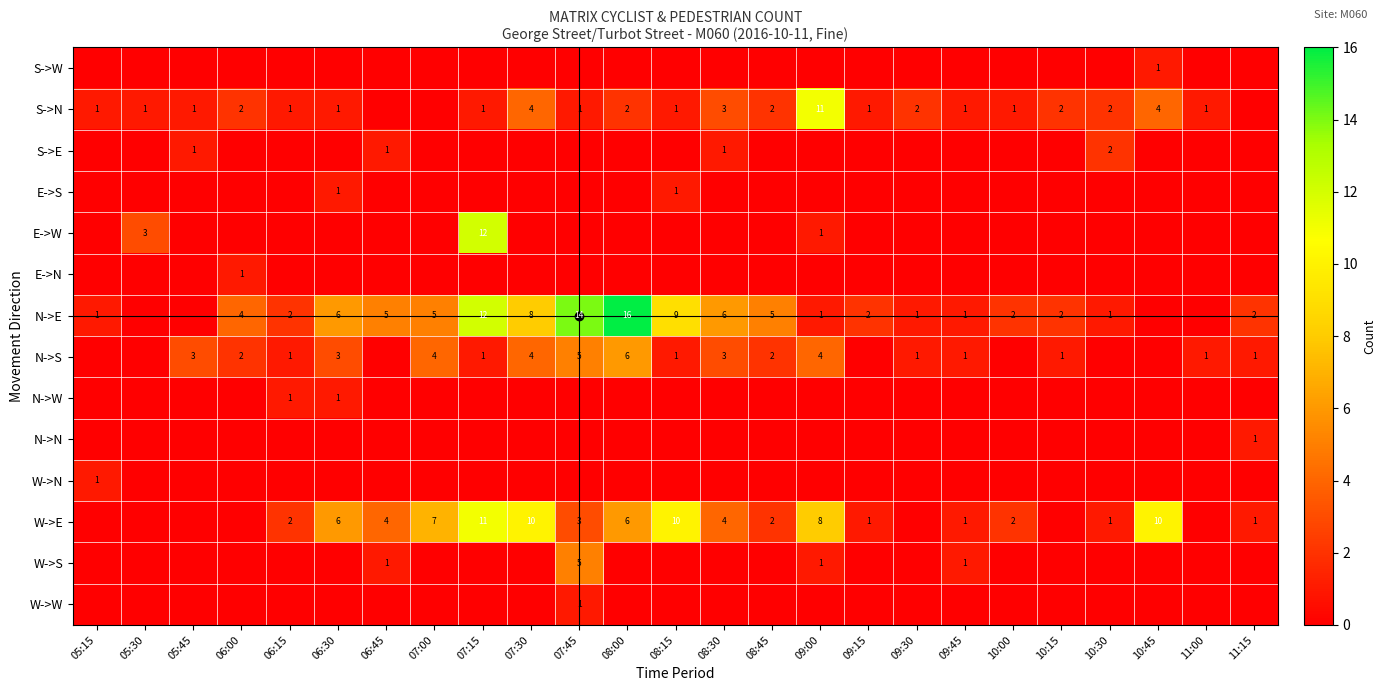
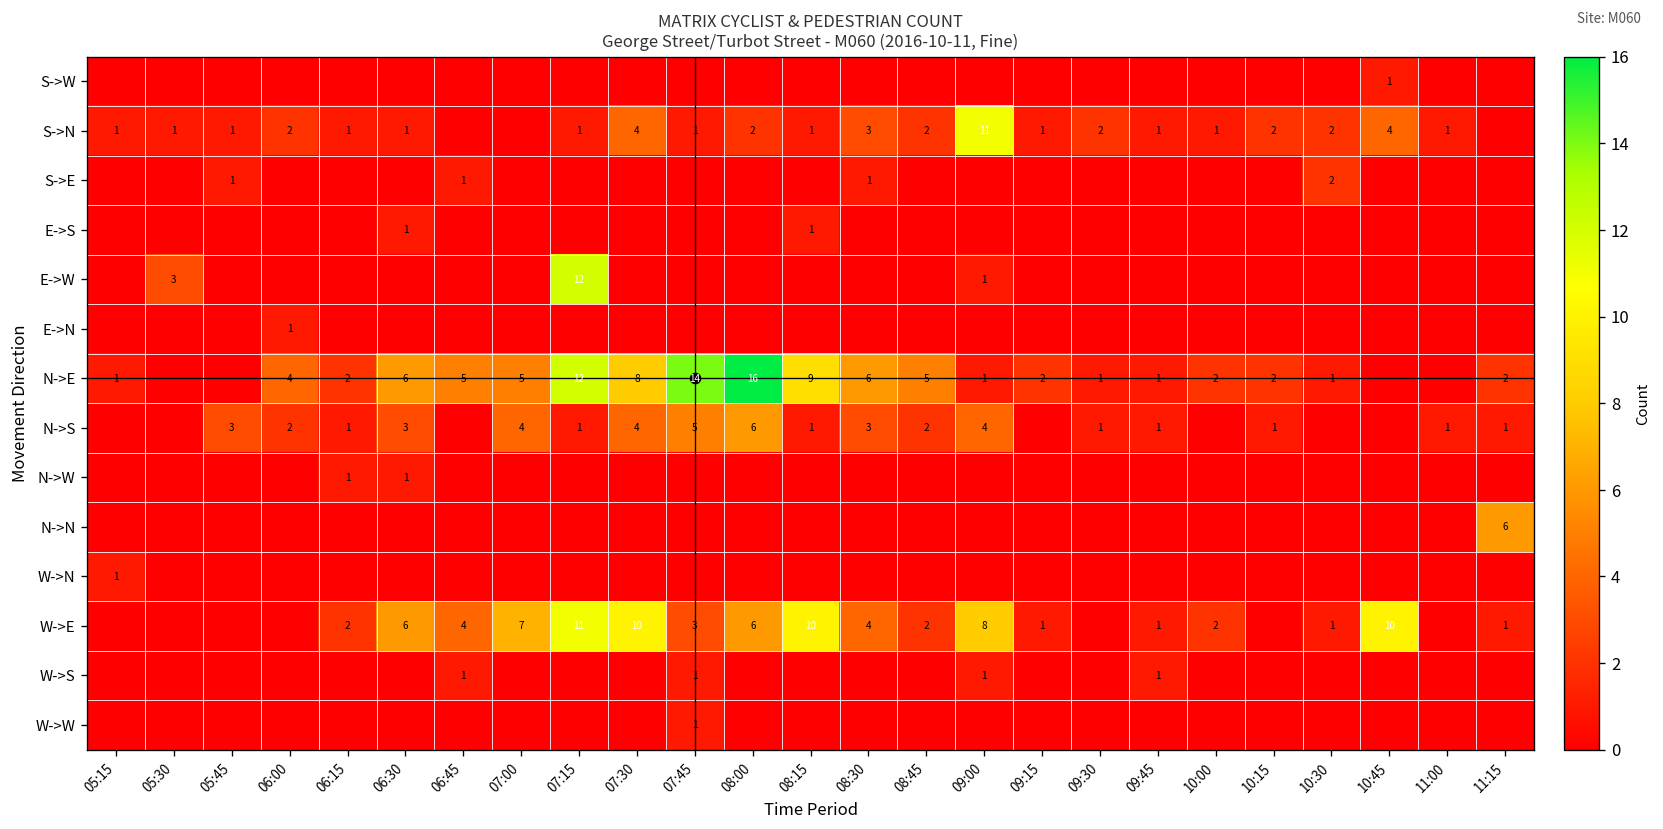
N->N, 11:15: 1 -> 6
W->S, 07:45: 5 -> 1
